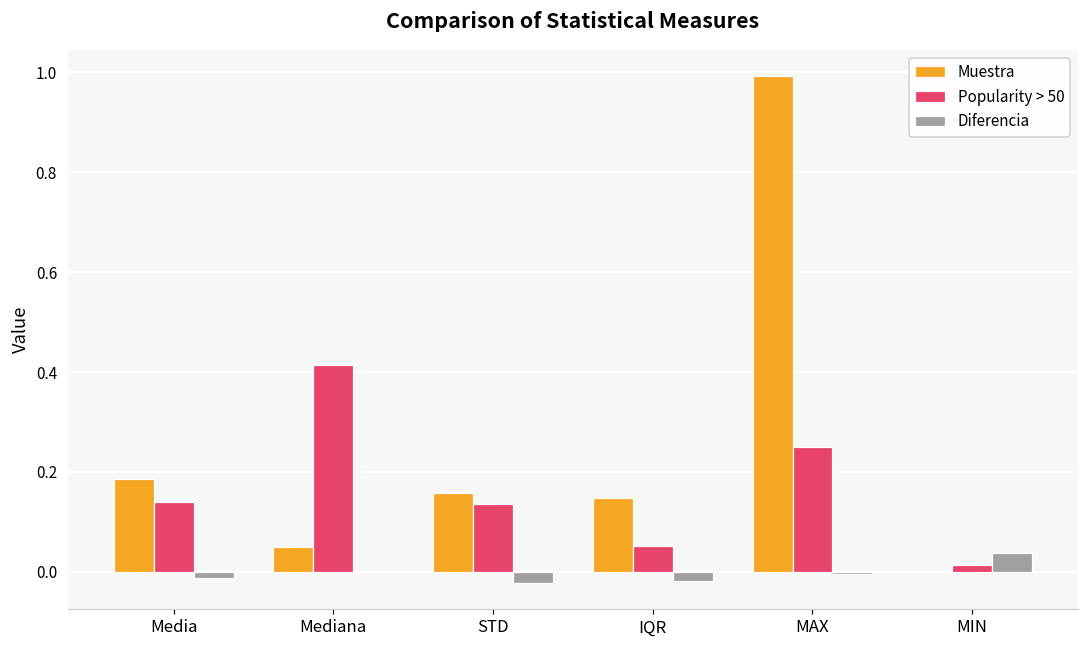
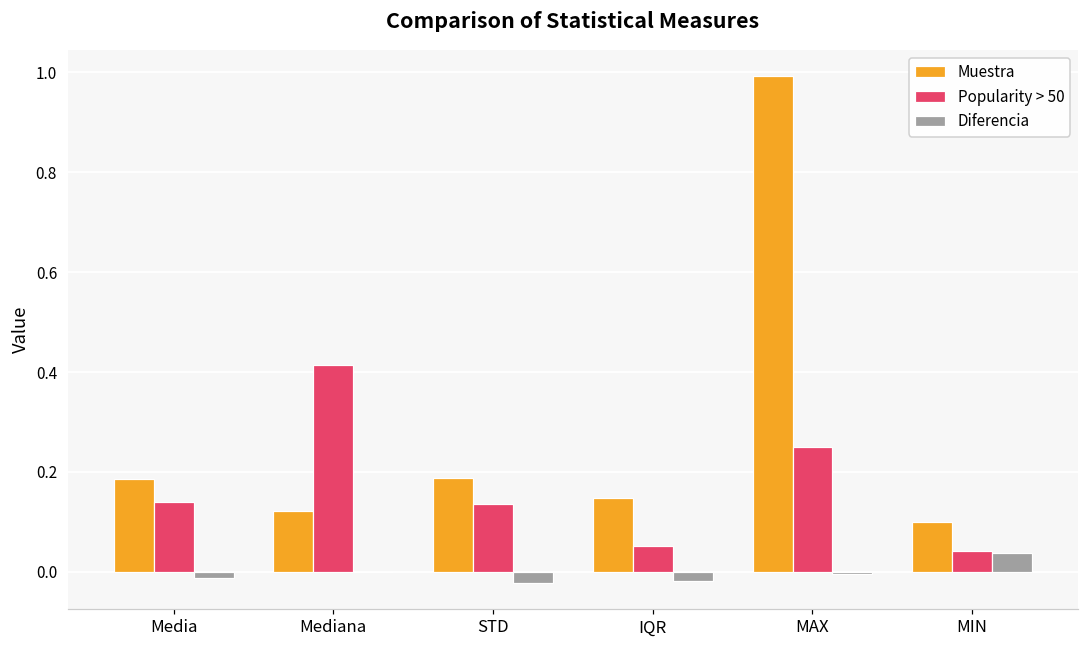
Muestra, Mediana: 0.05 -> 0.12
Muestra, STD: 0.16 -> 0.19
Muestra, MIN: 0.0 -> 0.1
Popularity > 50, MIN: 0.01 -> 0.04
